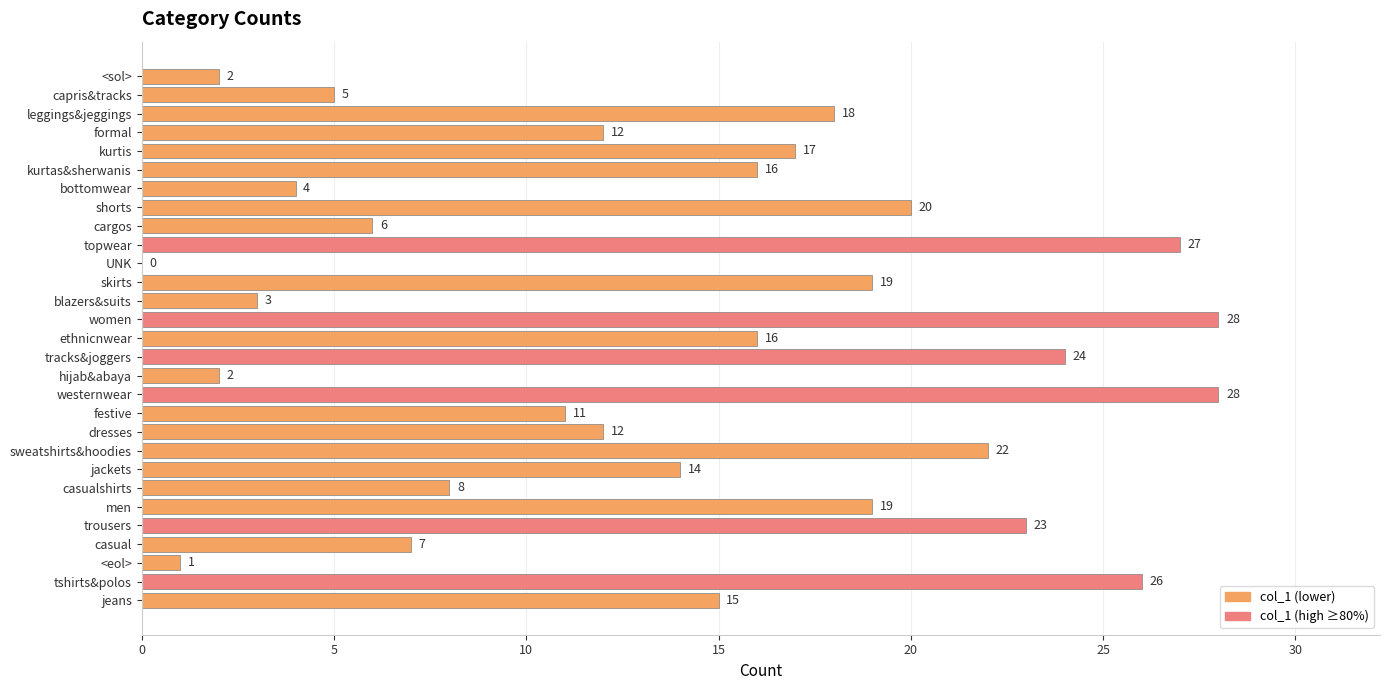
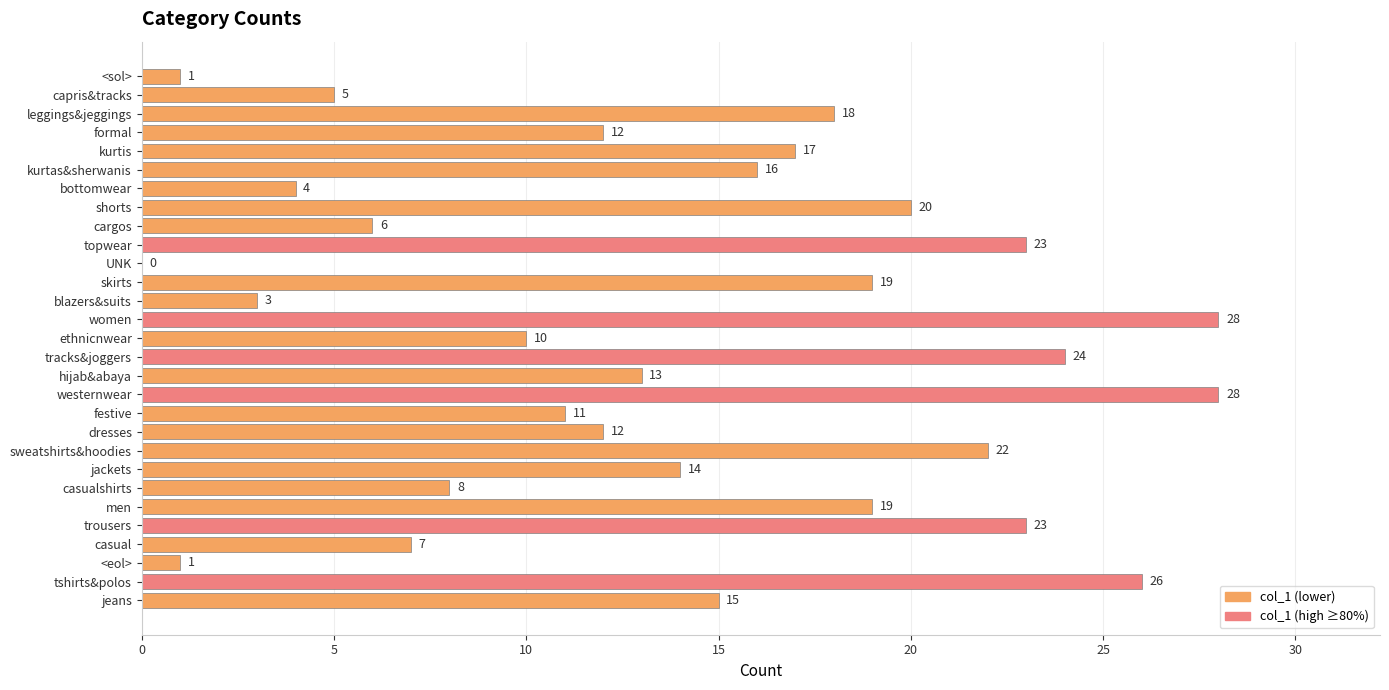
<sol>: 2 -> 1
topwear: 27 -> 23
ethnicnwear: 16 -> 10
hijab&abaya: 2 -> 13
